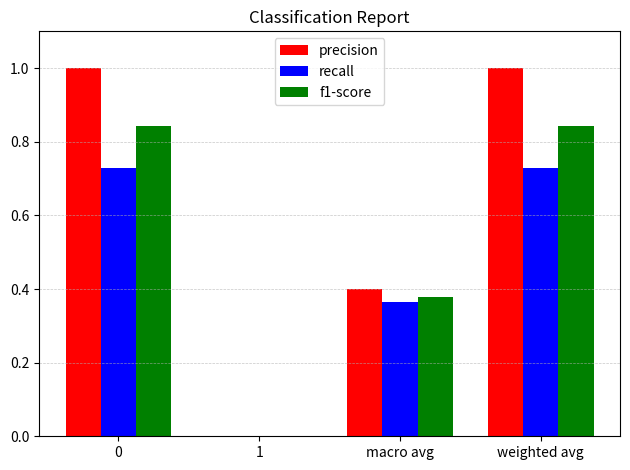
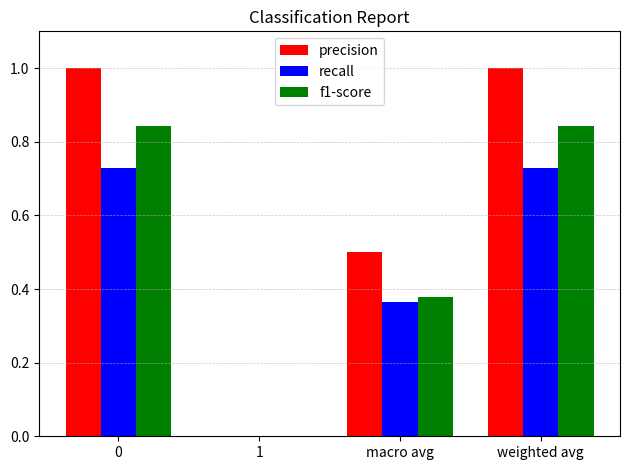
precision, macro avg: 0.4 -> 0.5
